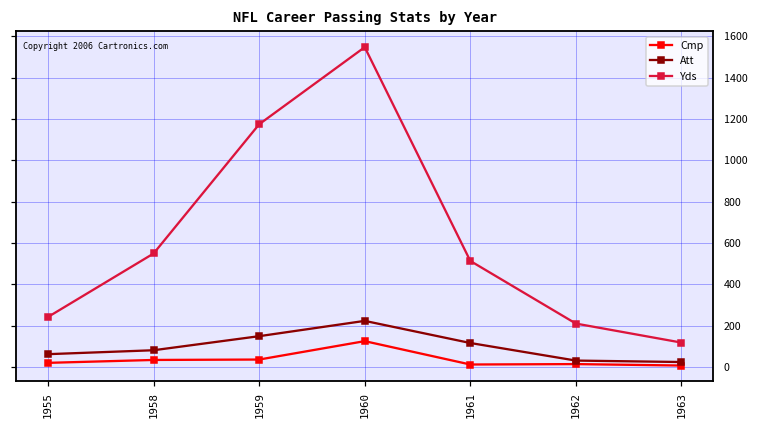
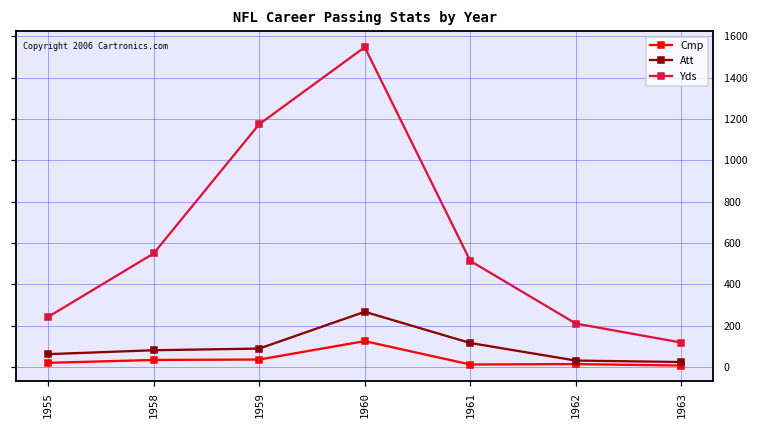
Att, 1959: 150 -> 90
Att, 1960: 220 -> 270
